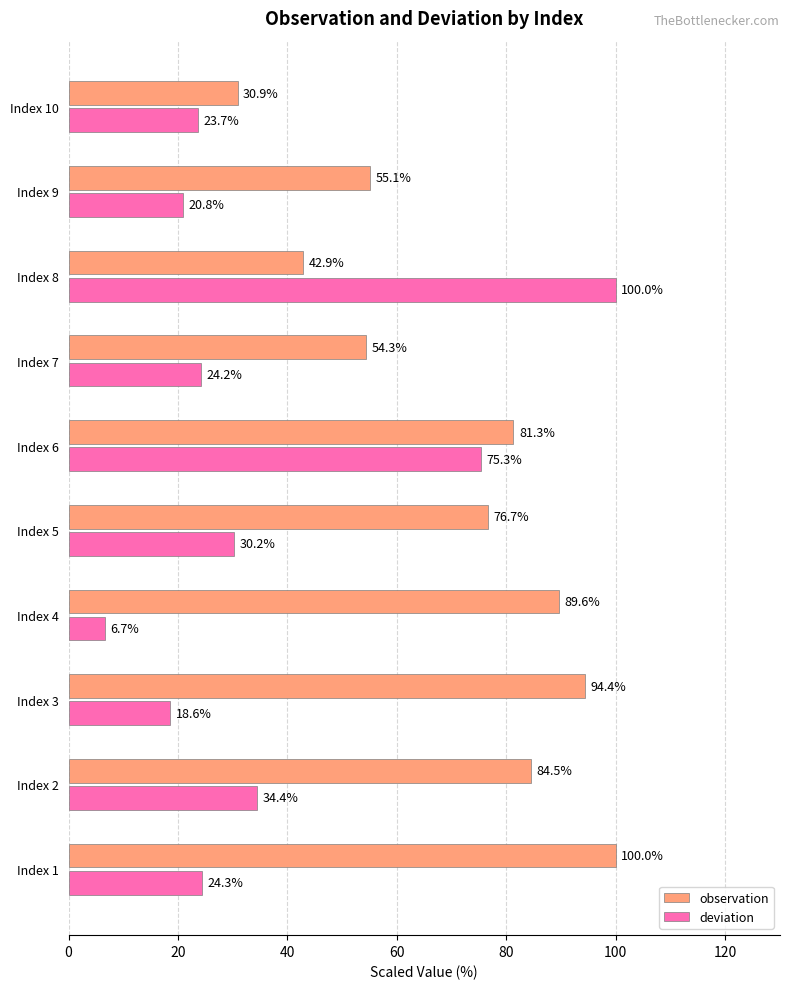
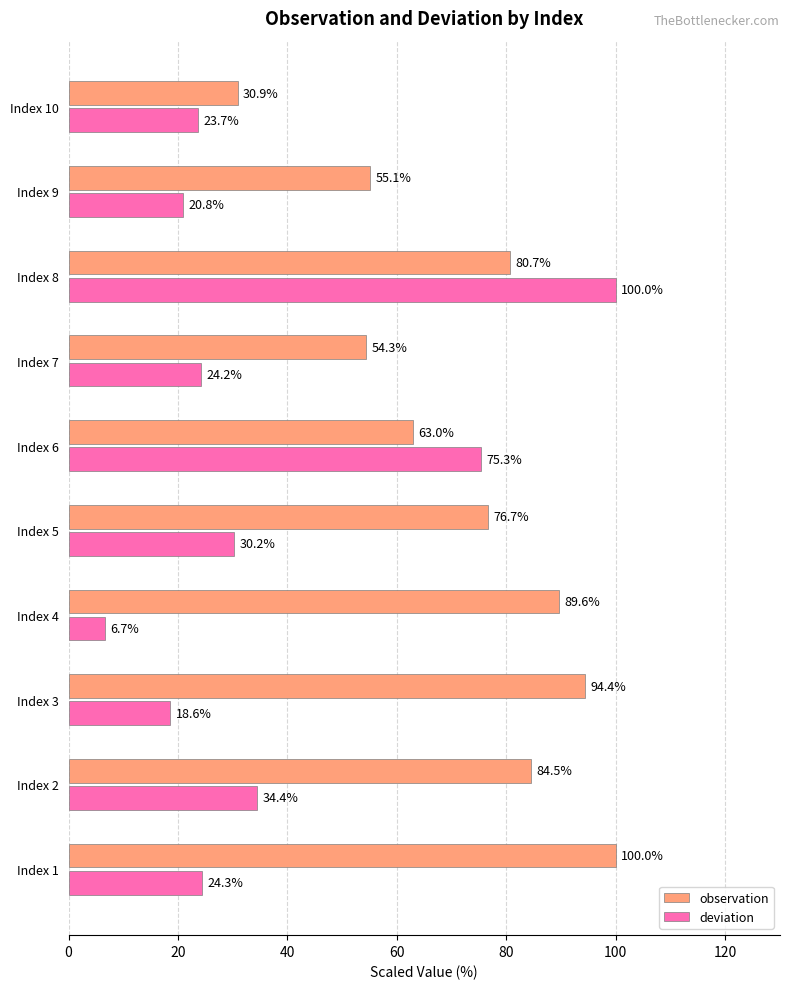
observation, Index 8: 42.9% -> 80.7%
observation, Index 6: 81.3% -> 63.0%
